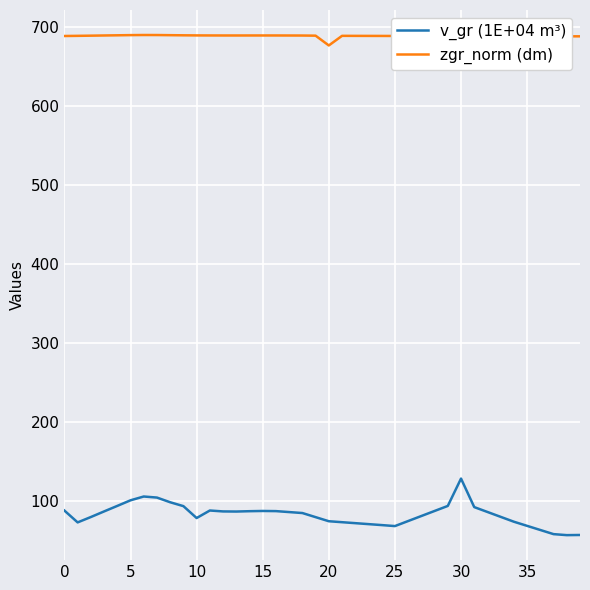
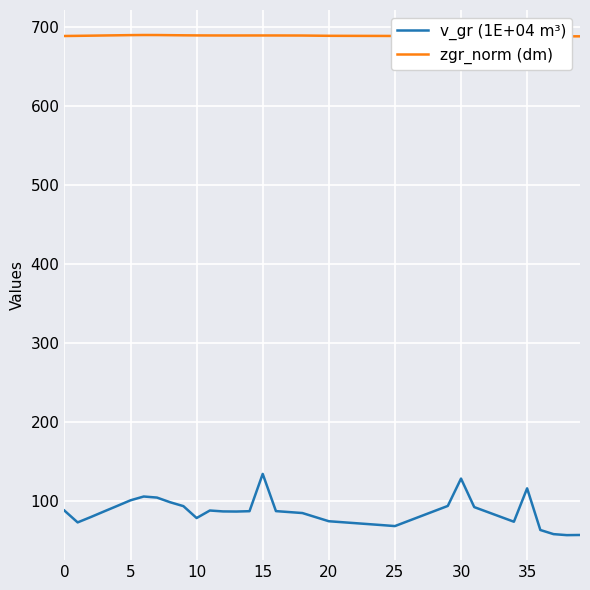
v_gr (1E+04 m³), 15: 90 -> 130
zgr_norm (dm), 20: 680 -> 690
v_gr (1E+04 m³), 35: 70 -> 120
